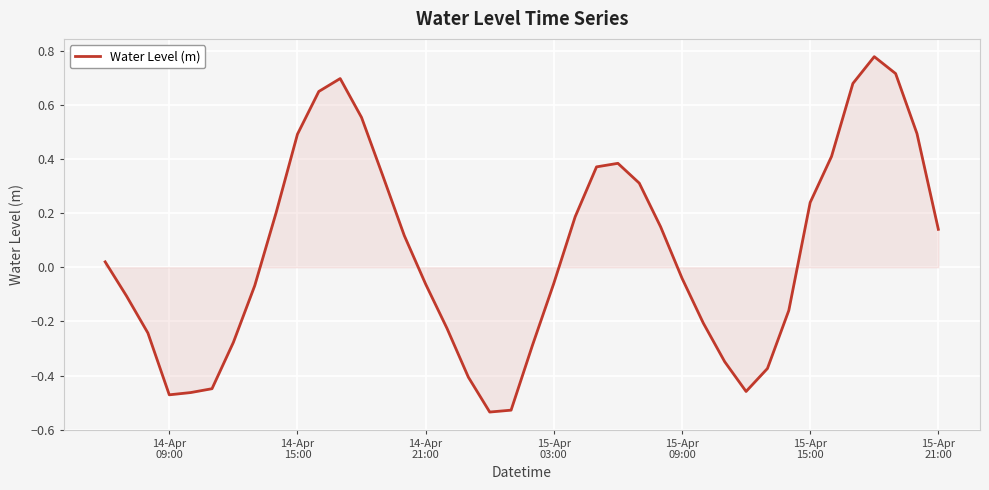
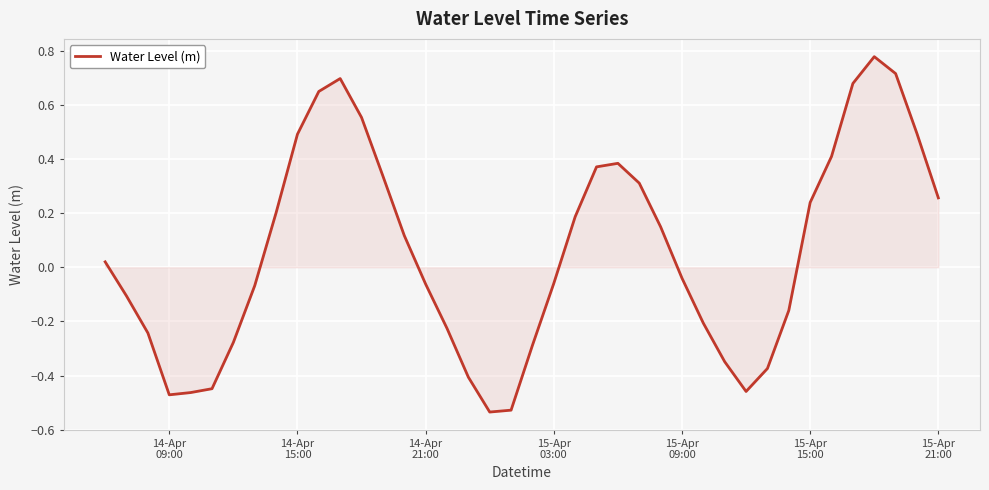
Water Level (m), 15-Apr 21:00: 0.14 -> 0.26
